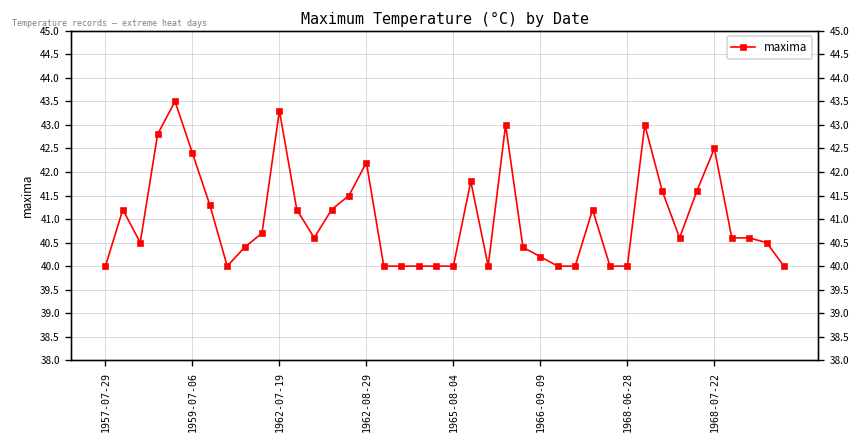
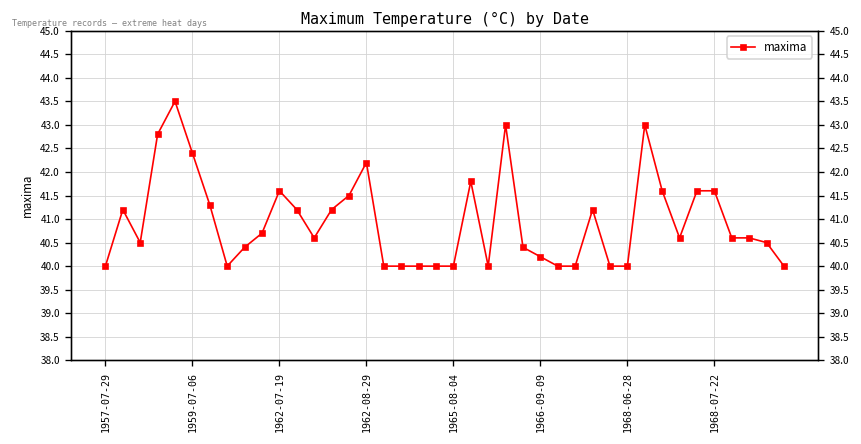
1962-07-19: 43.3 -> 41.6
1968-07-22: 42.5 -> 41.6
